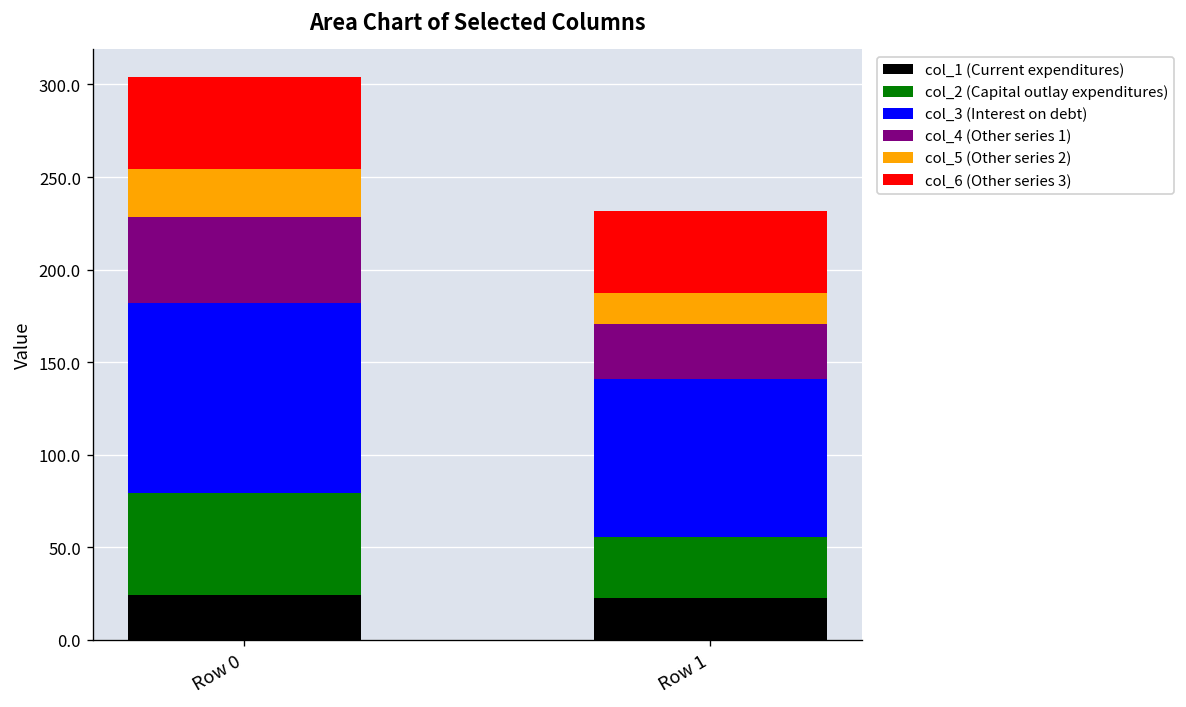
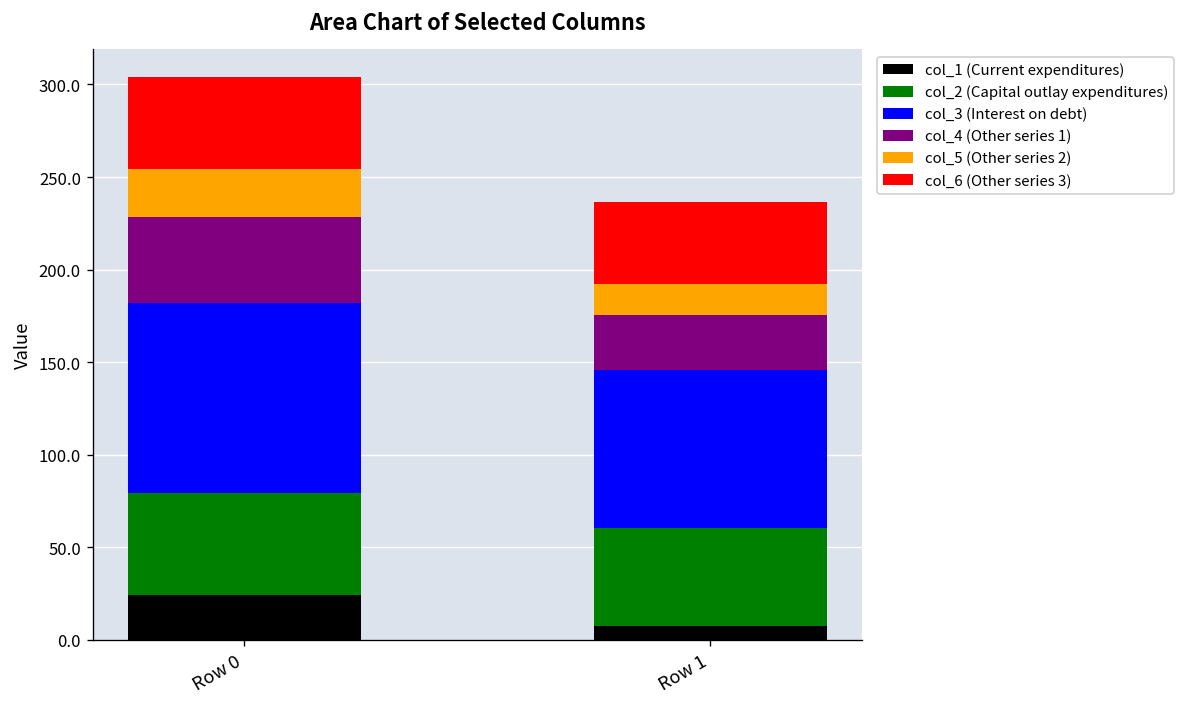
col_1 (Current expenditures), Row 1: 23 -> 8
col_2 (Capital outlay expenditures), Row 1: 33 -> 53
